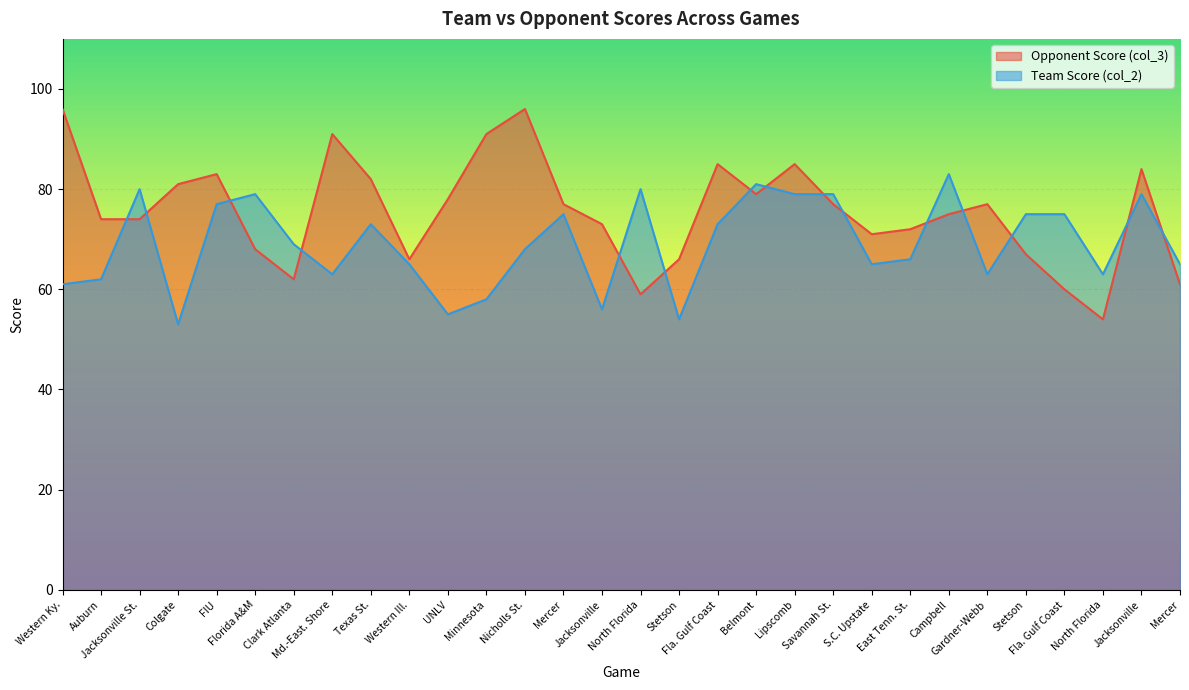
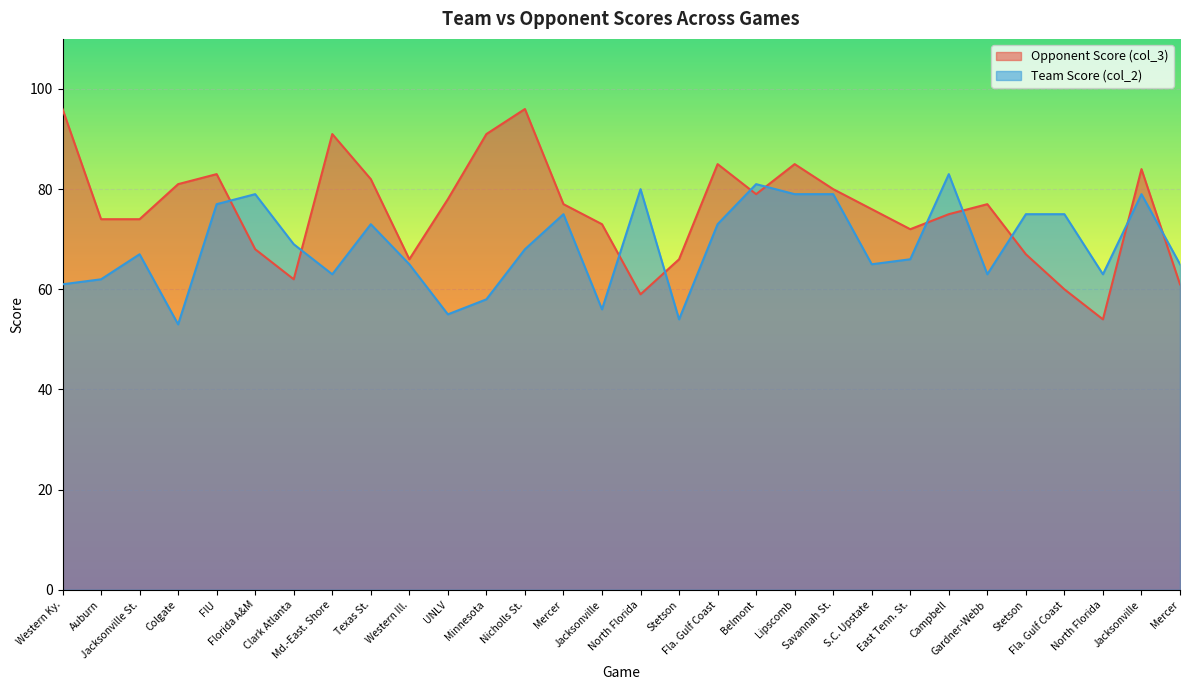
Team Score (col_2), Jacksonville St.: 80 -> 67
Opponent Score (col_3), Savannah St.: 77 -> 80
Opponent Score (col_3), S.C. Upstate: 71 -> 76
